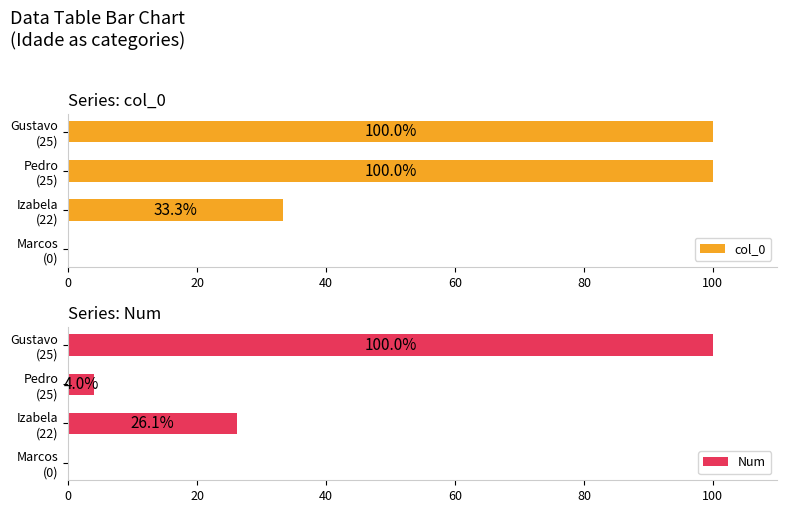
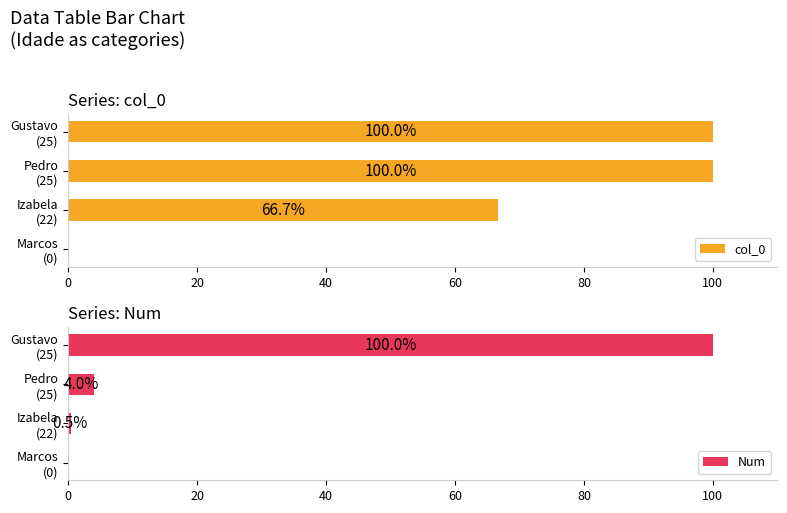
Series: col_0, Izabela (22): 33.3% -> 66.7%
Series: Num, Izabela (22): 26.1% -> 0.5%
